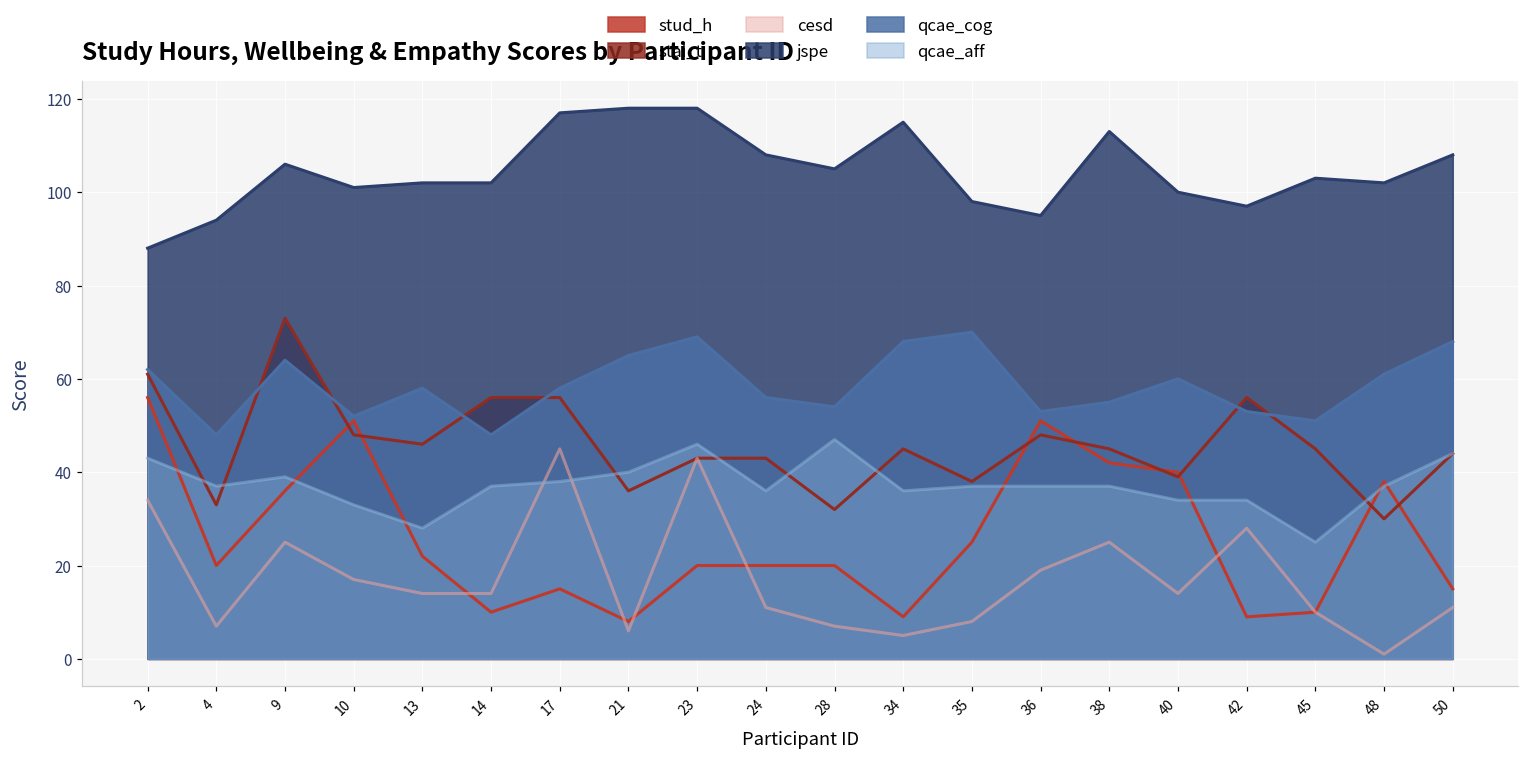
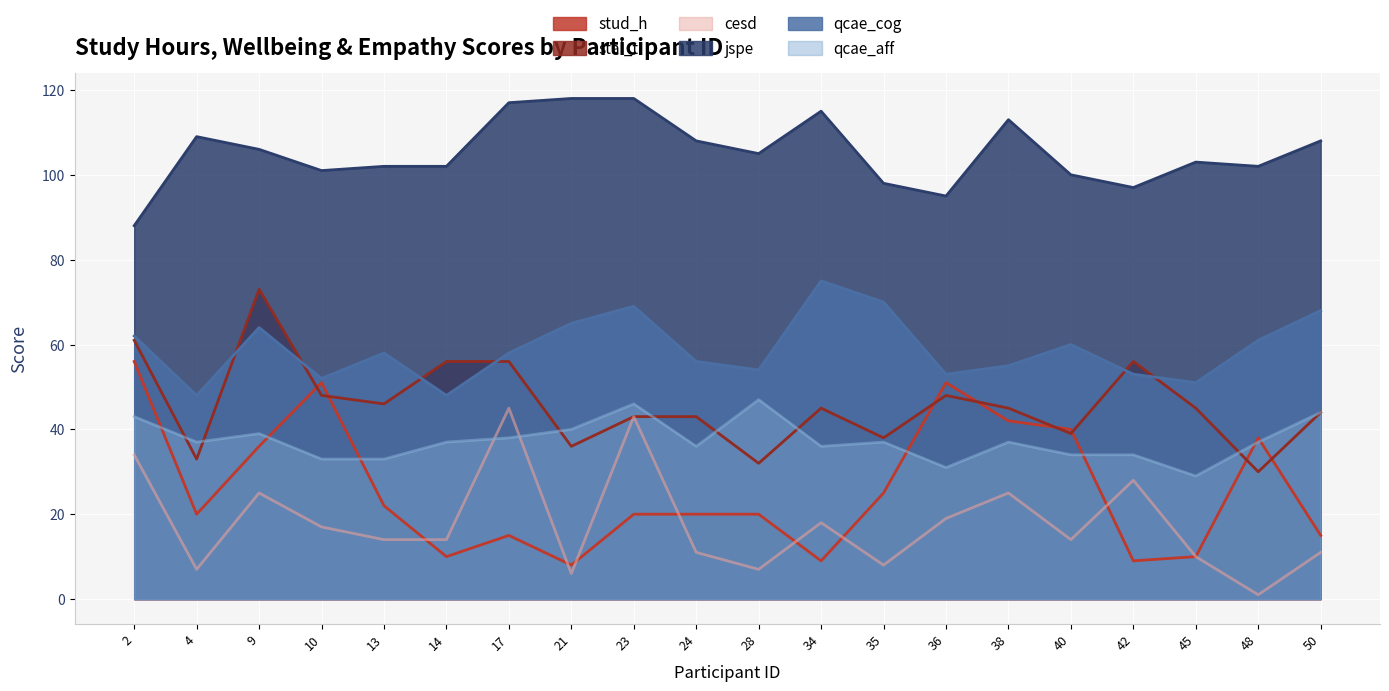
jspe, 4: 94 -> 109
qcae_aff, 13: 28 -> 33
cesd, 34: 5 -> 18
qcae_cog, 34: 68 -> 75
qcae_aff, 36: 37 -> 31
qcae_aff, 45: 25 -> 29
